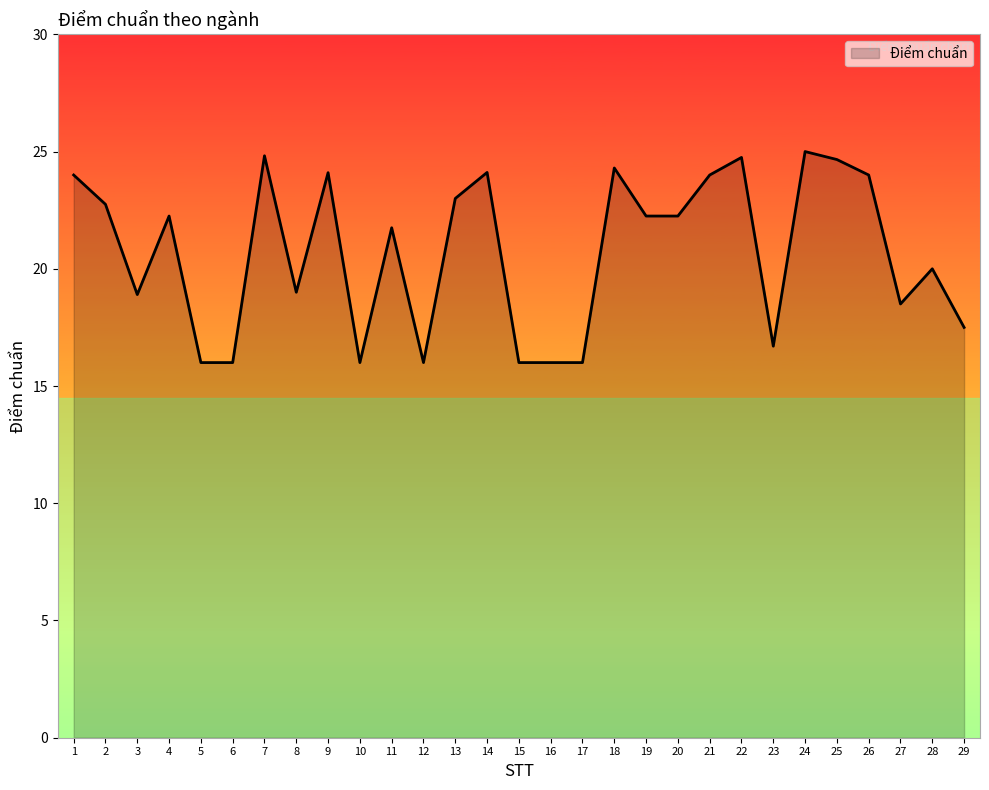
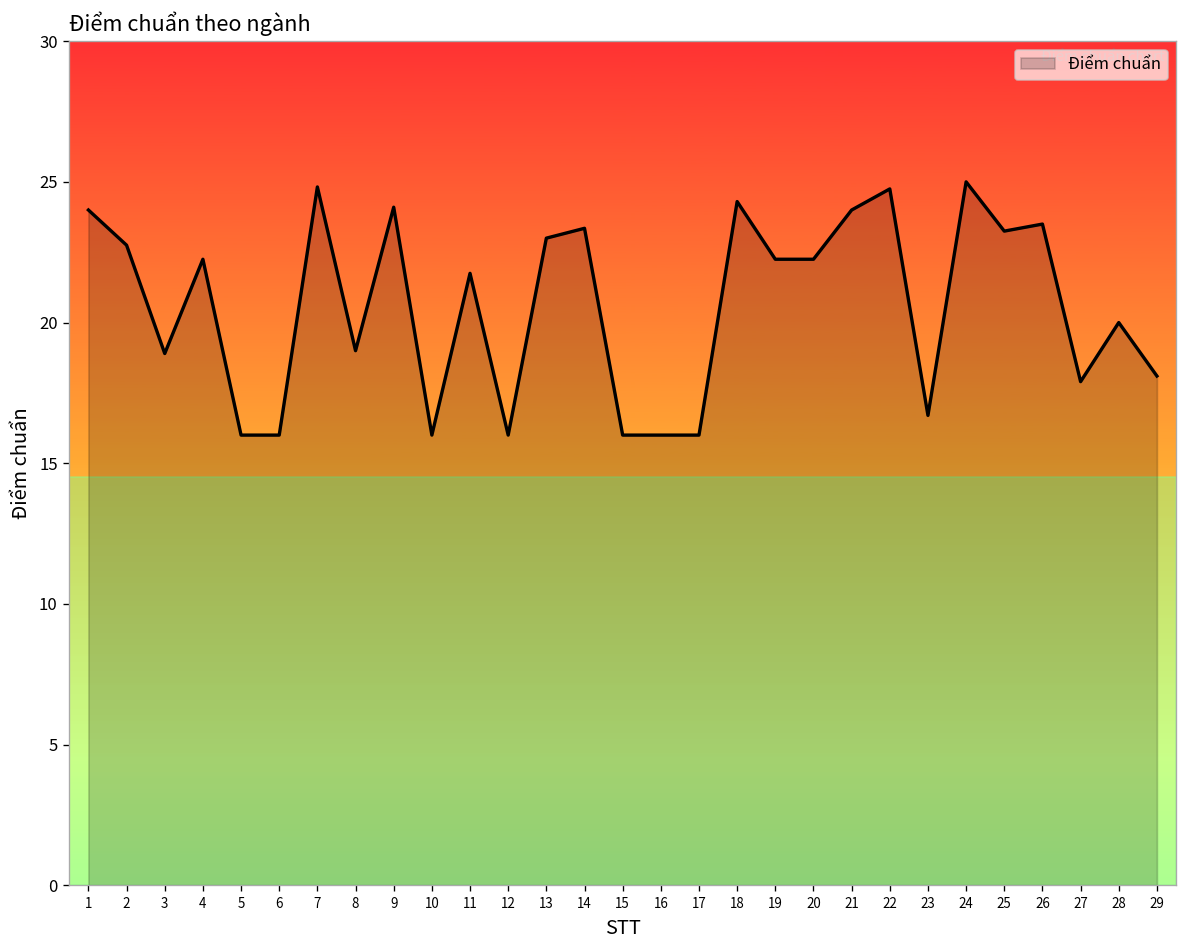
14: 24.1 -> 23.4
25: 24.7 -> 23.3
26: 24.0 -> 23.5
27: 18.5 -> 17.9
29: 17.5 -> 18.1
